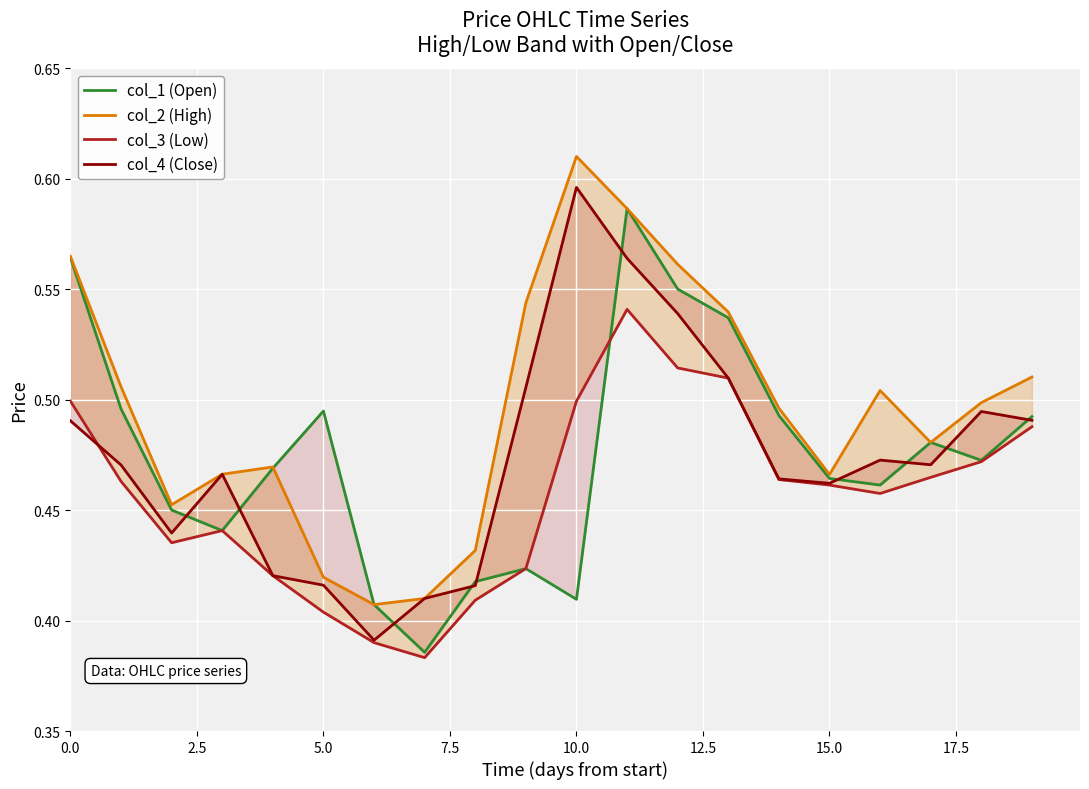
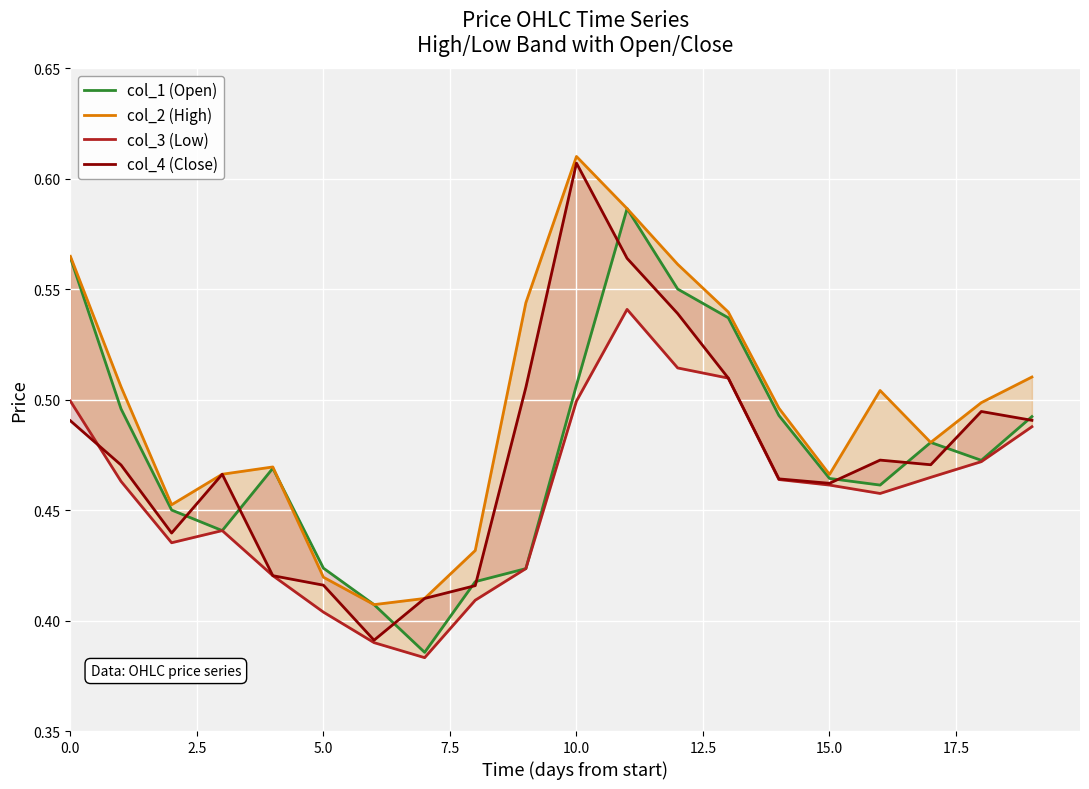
col_1 (Open), 5.0: 0.495 -> 0.424
col_1 (Open), 10.0: 0.410 -> 0.507
col_4 (Close), 10.0: 0.596 -> 0.607
